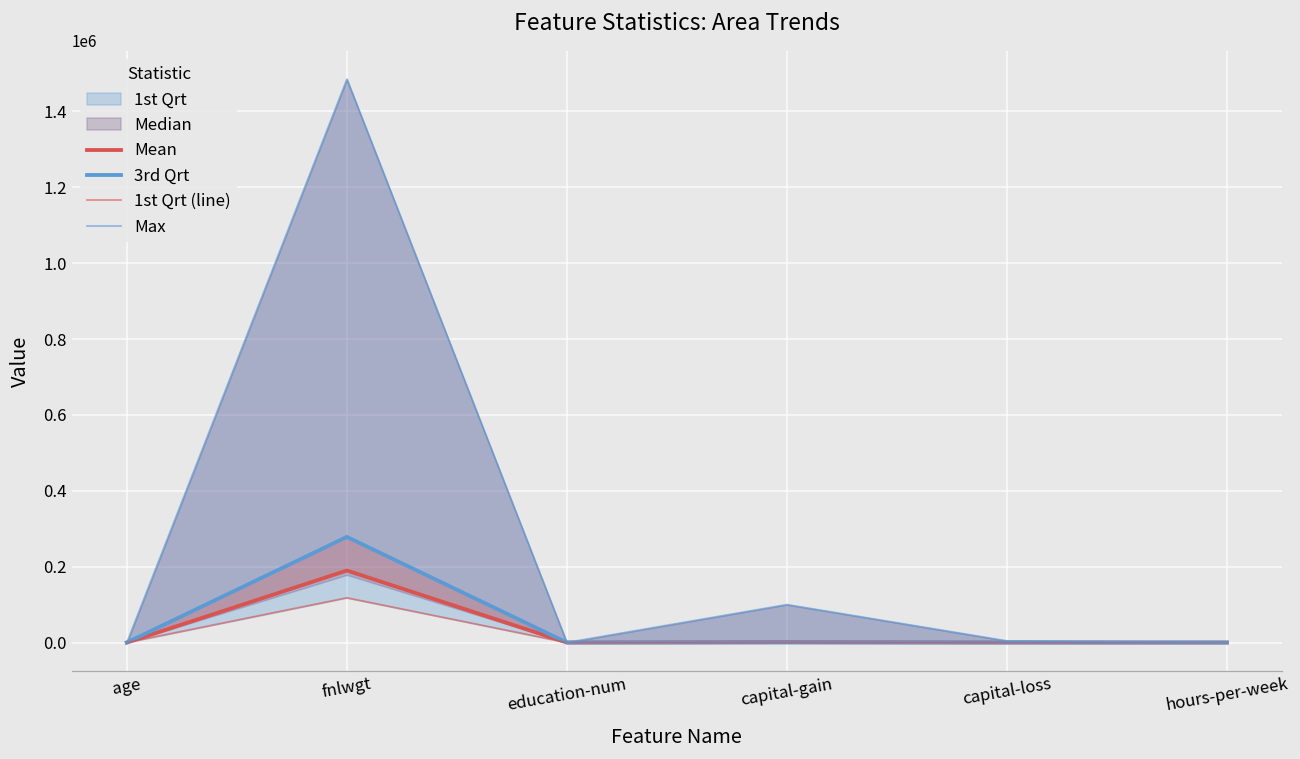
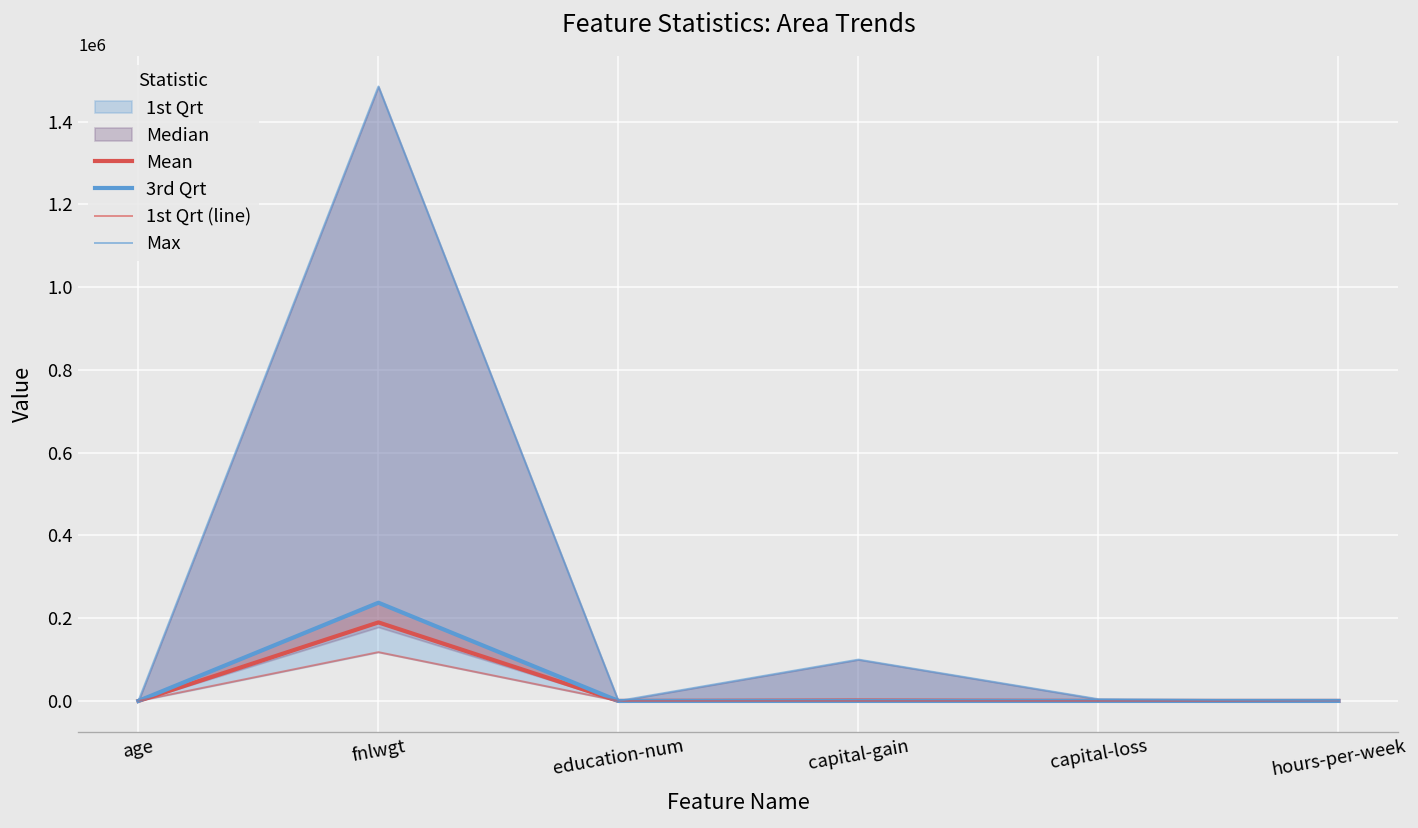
3rd Qrt, fnlwgt: 280000 -> 240000
